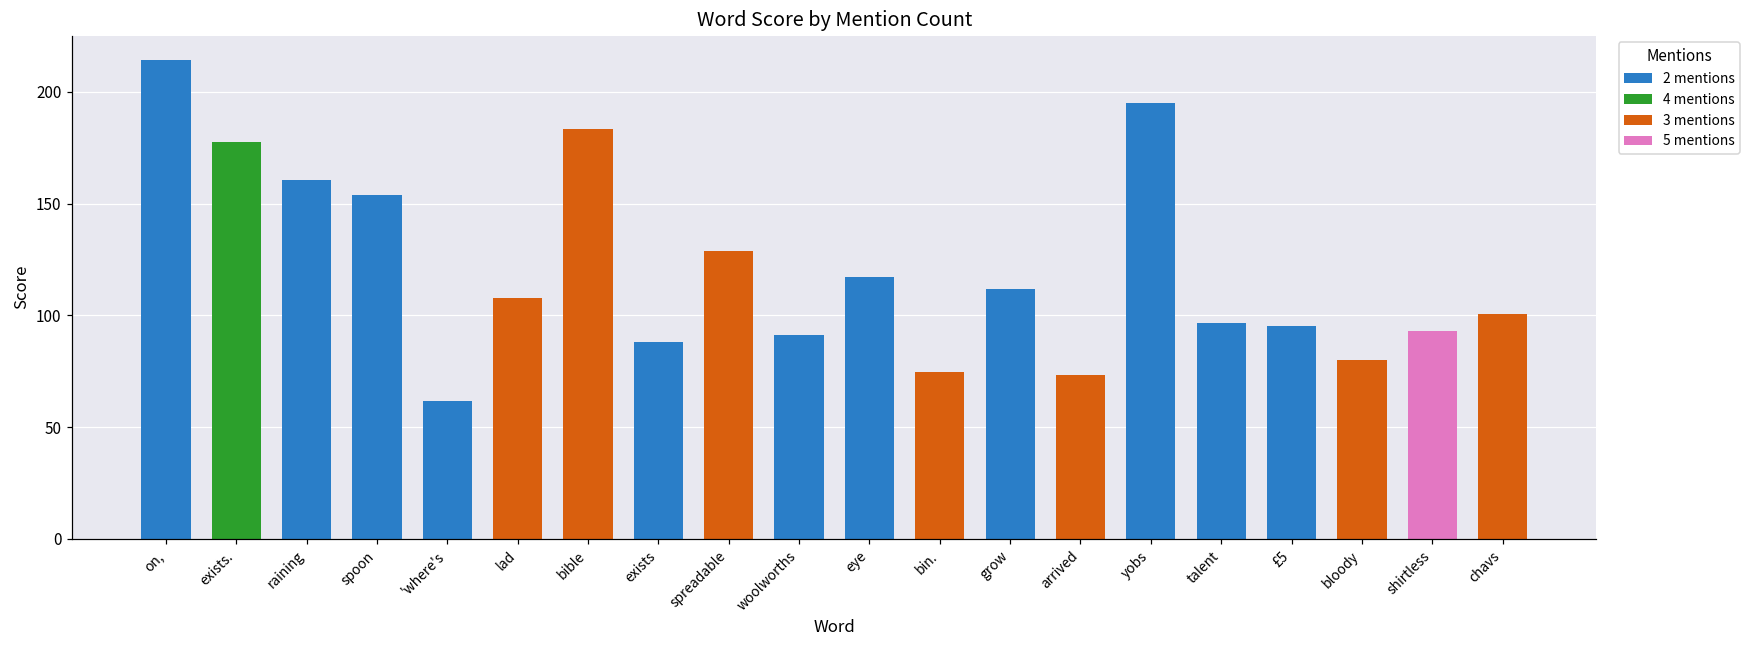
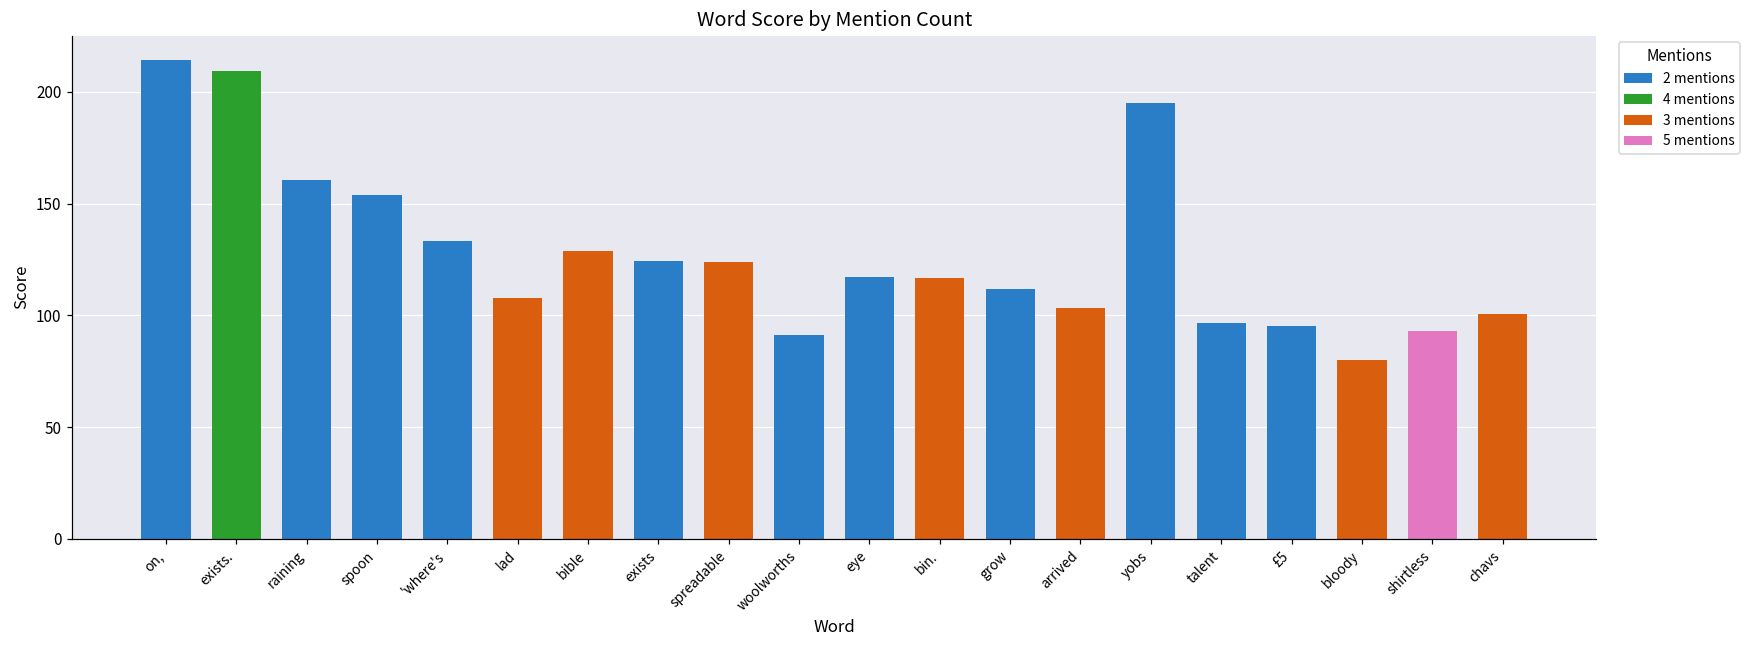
exists.: 178 -> 209
'where's: 62 -> 133
bible: 184 -> 129
exists: 88 -> 124
spreadable: 129 -> 124
bin.: 75 -> 117
arrived: 74 -> 103
